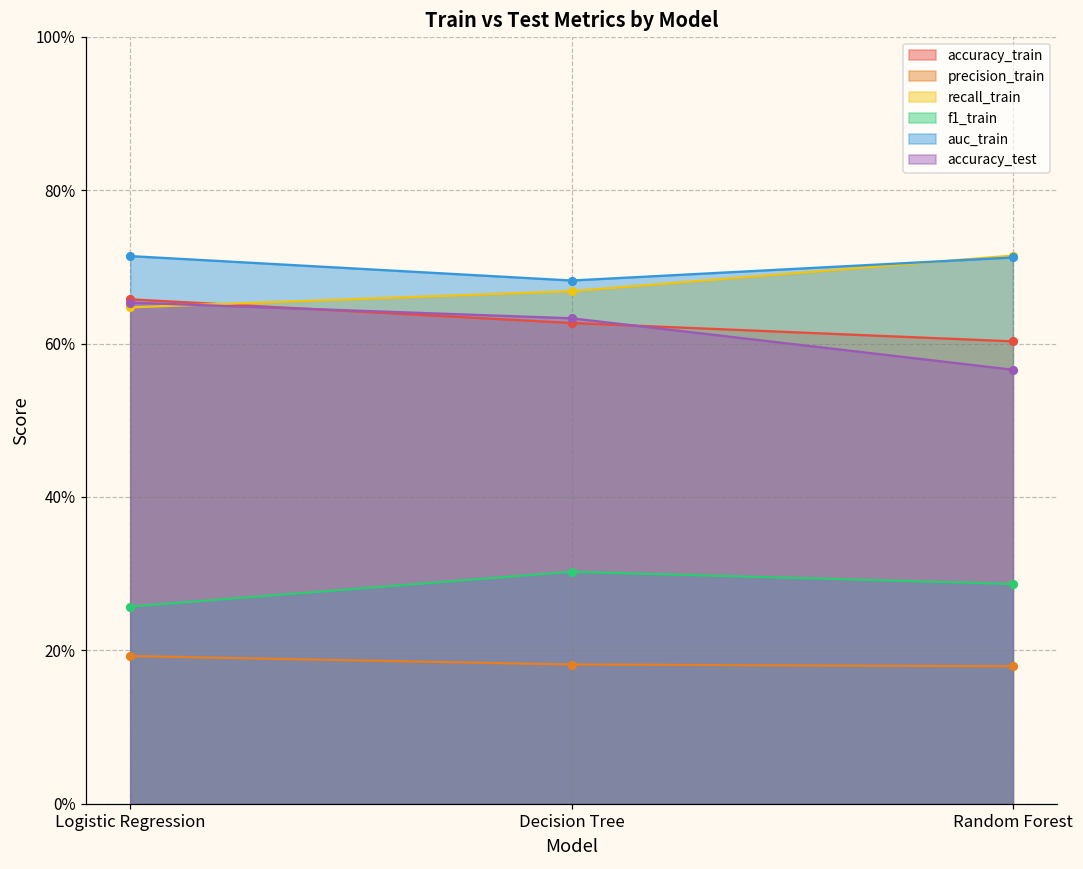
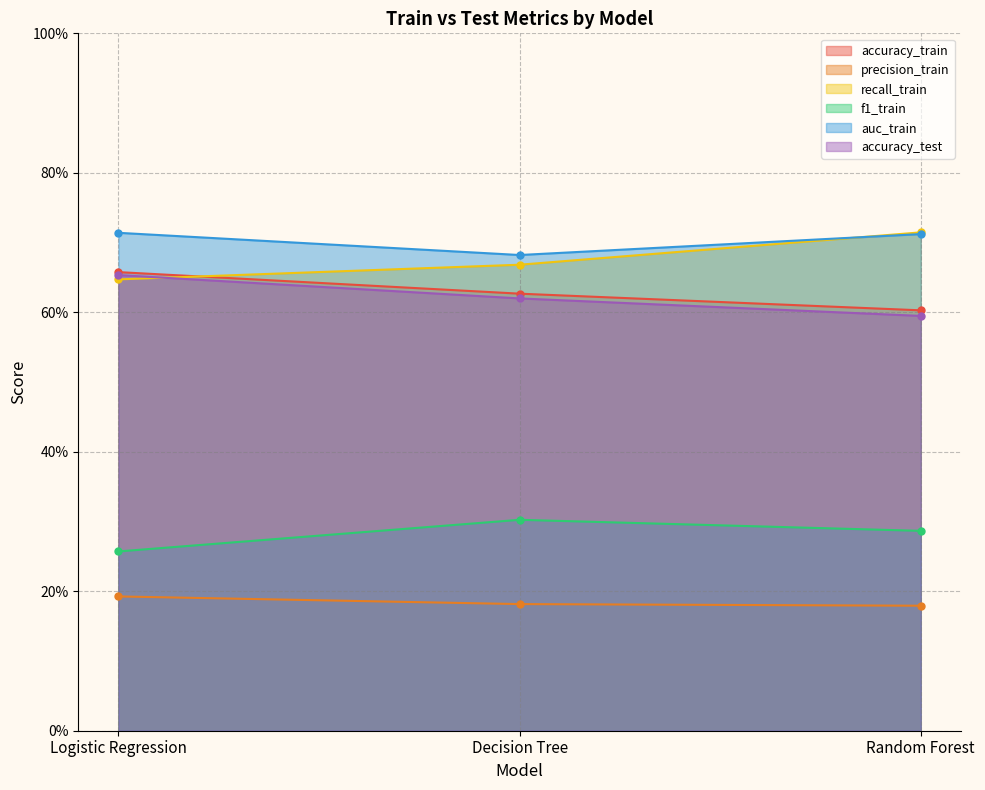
accuracy_test, Decision Tree: 63% -> 62%
accuracy_test, Random Forest: 57% -> 59%
